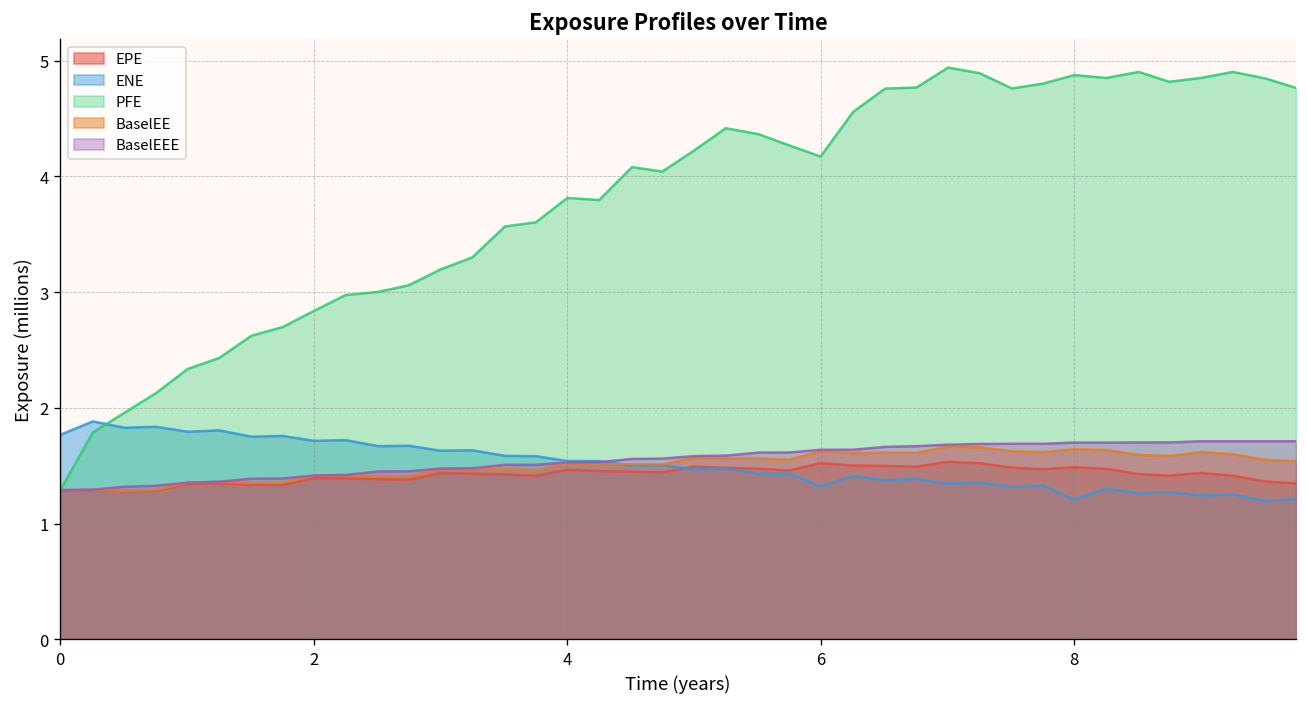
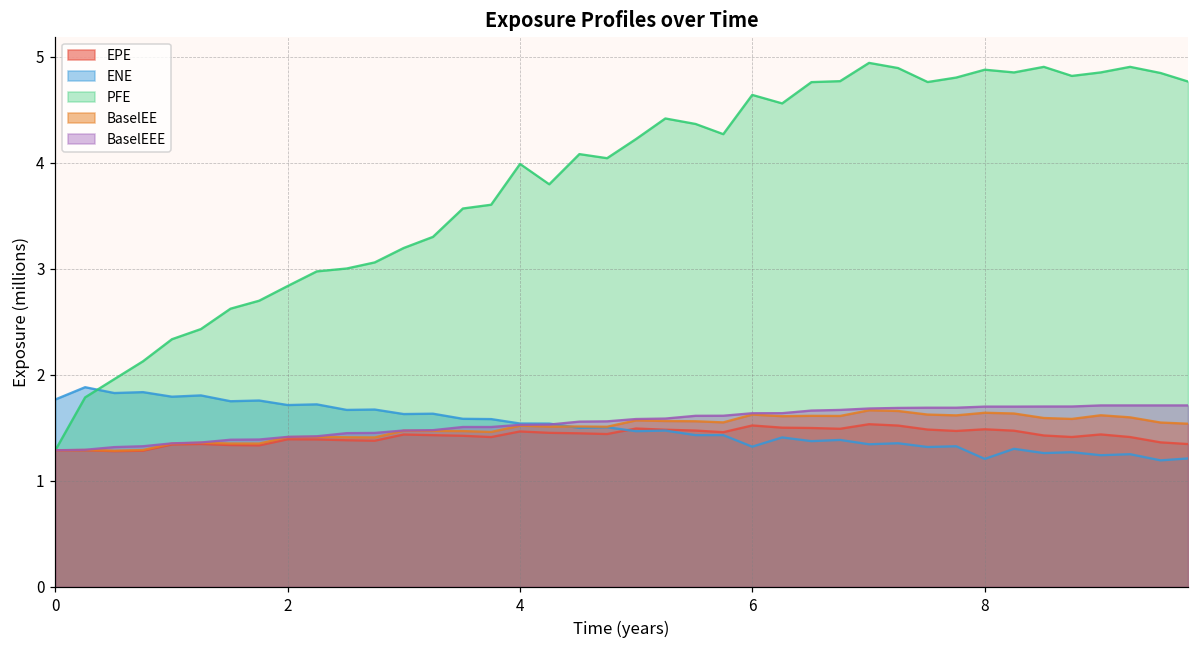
PFE, 4: 3.8 -> 4.0
PFE, 6: 4.2 -> 4.6
